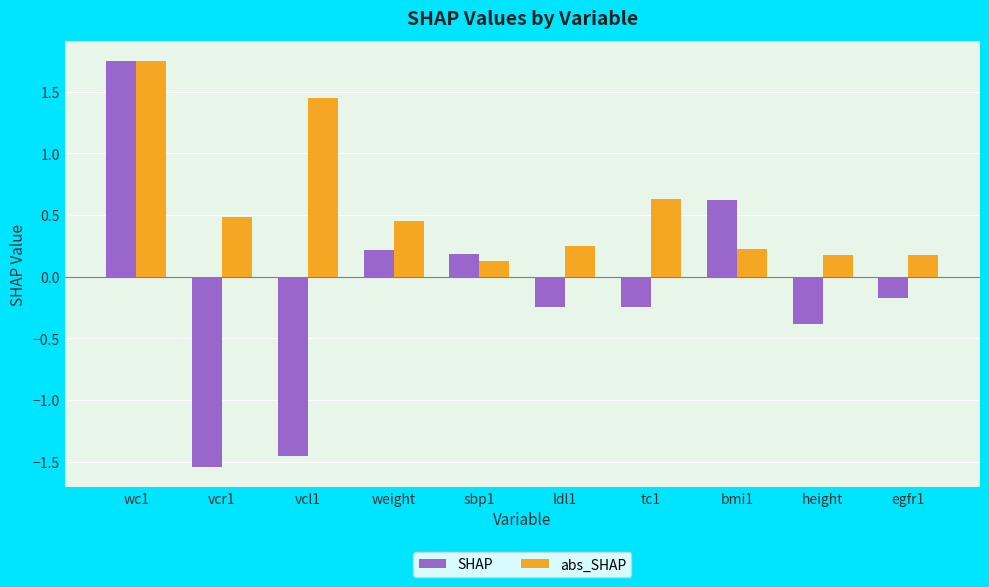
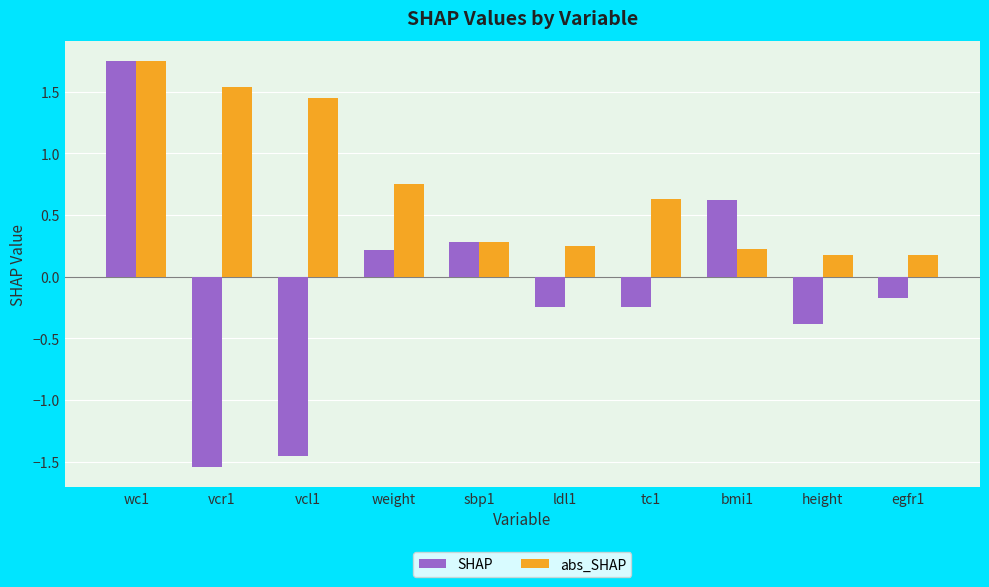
abs_SHAP, vcr1: 0.48 -> 1.54
abs_SHAP, weight: 0.45 -> 0.75
SHAP, sbp1: 0.18 -> 0.28
abs_SHAP, sbp1: 0.13 -> 0.28
